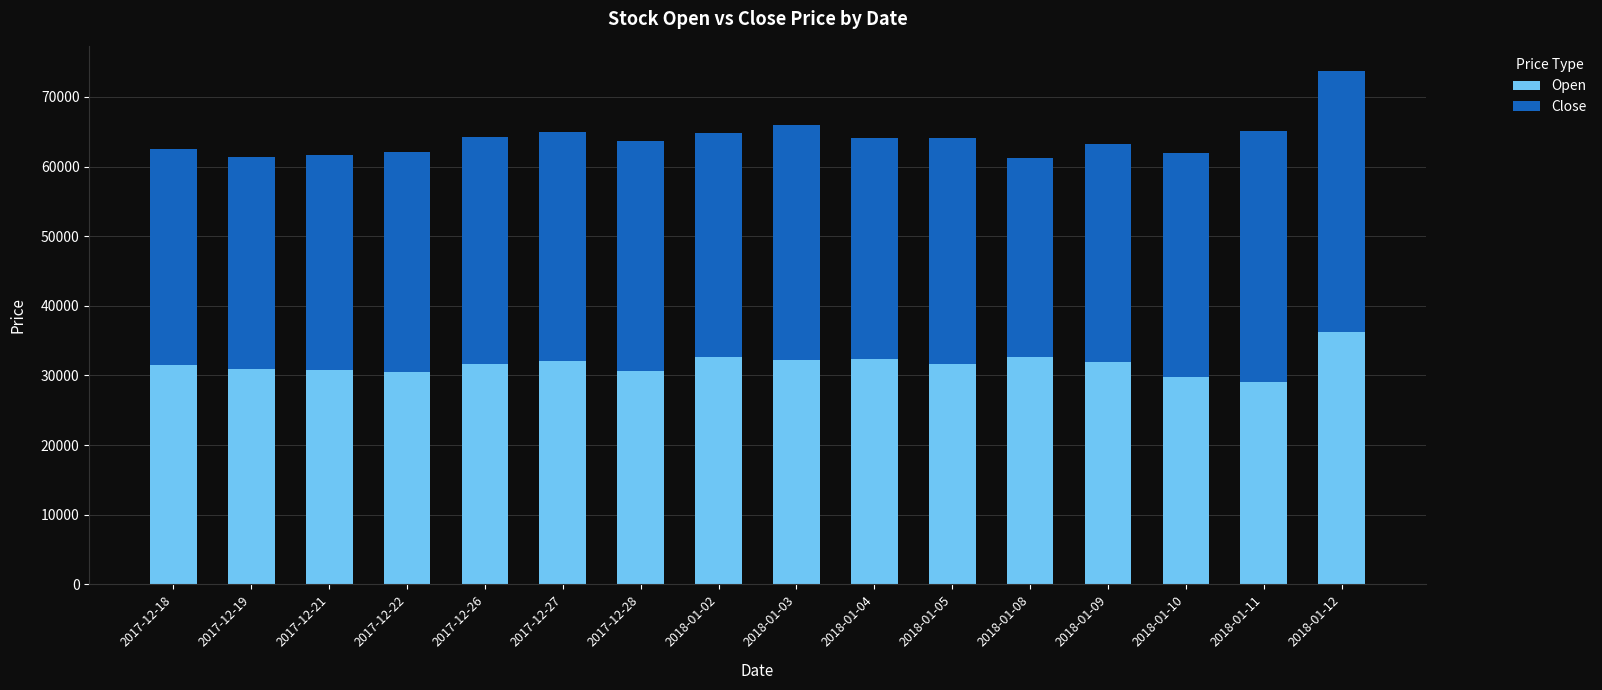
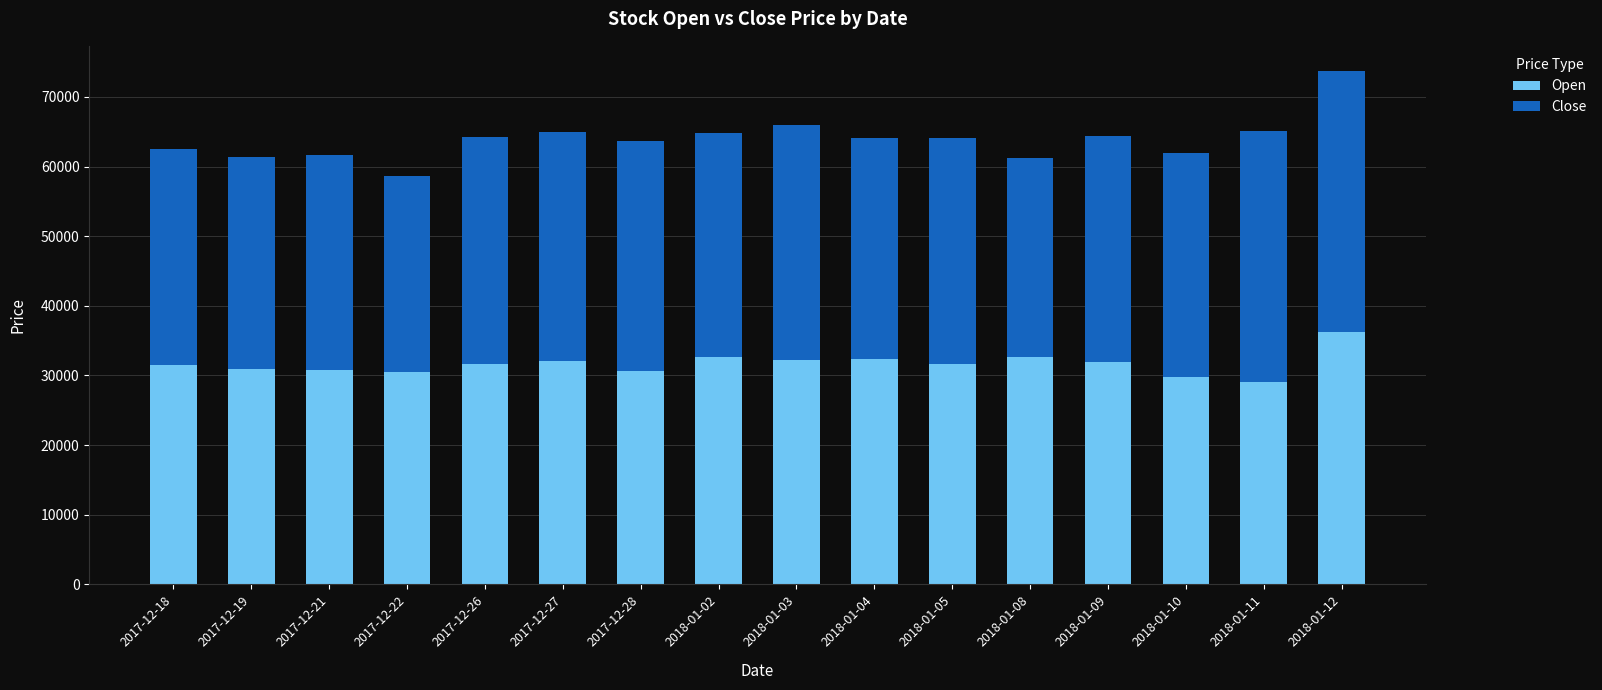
Close, 2017-12-22: 32000 -> 28000
Close, 2018-01-09: 31000 -> 32000
